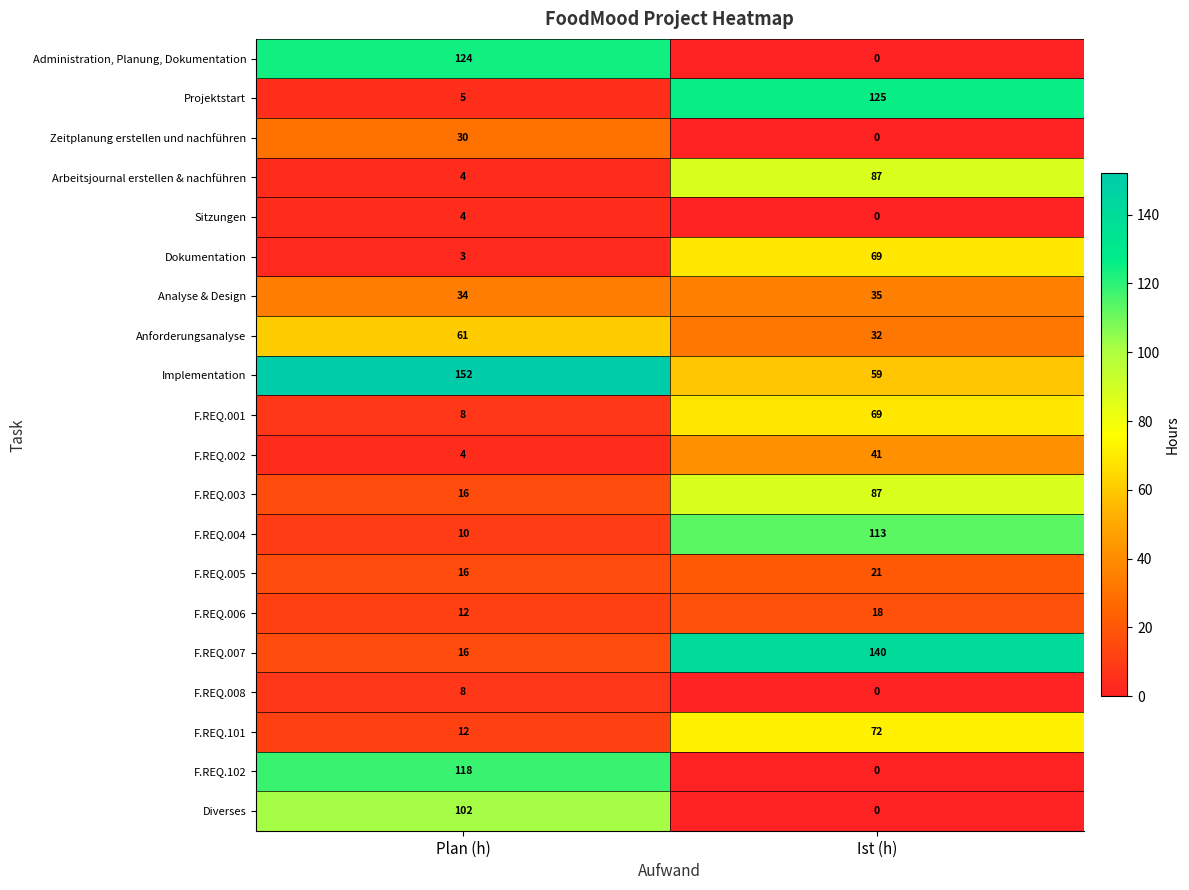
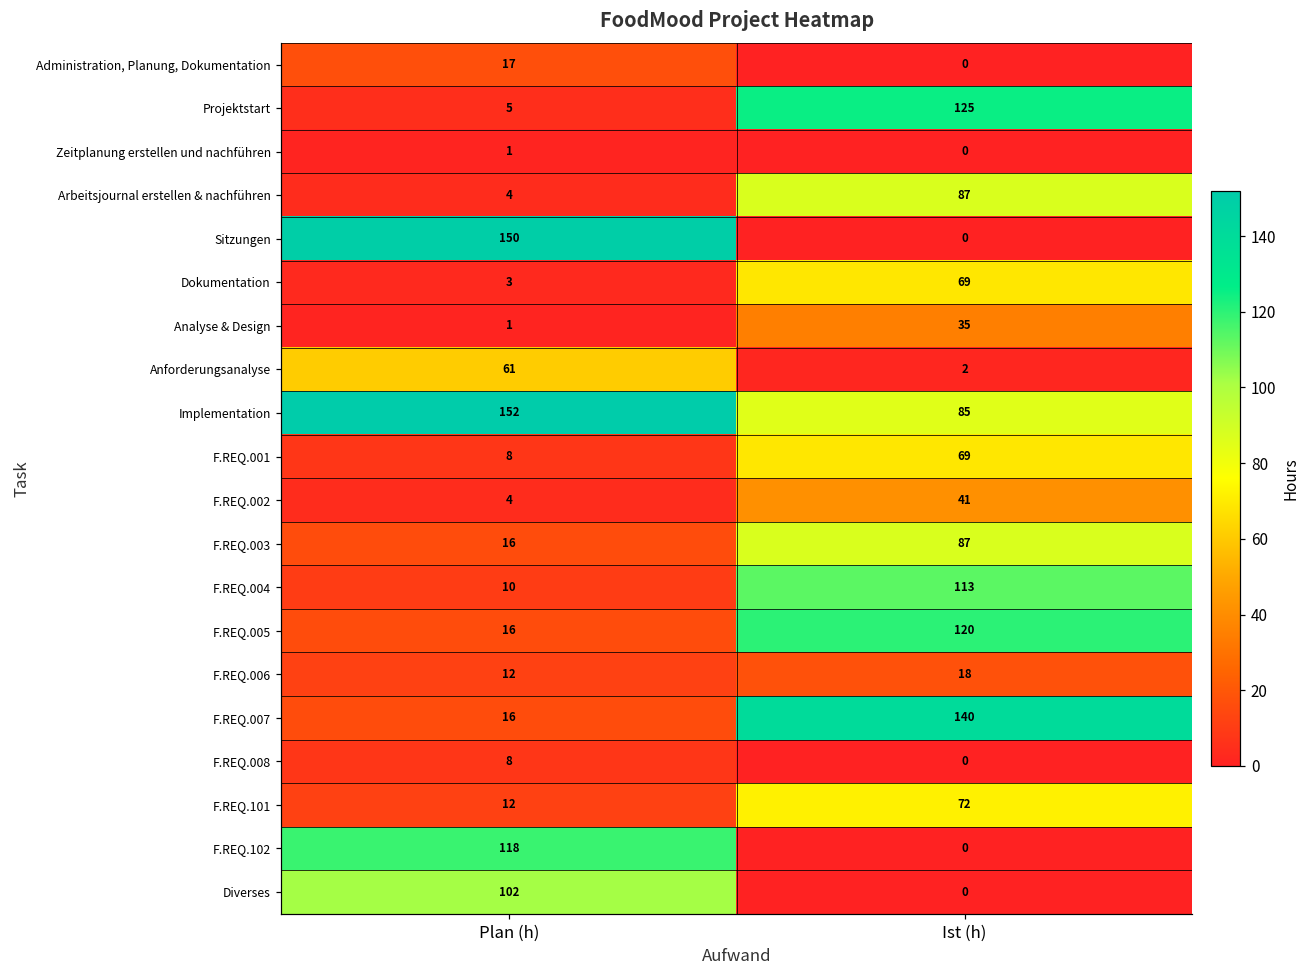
Administration, Planung, Dokumentation, Plan (h): 124 -> 17
Zeitplanung erstellen und nachführen, Plan (h): 30 -> 1
Sitzungen, Plan (h): 4 -> 150
Analyse & Design, Plan (h): 34 -> 1
Anforderungsanalyse, Ist (h): 32 -> 2
Implementation, Ist (h): 59 -> 85
F.REQ.005, Ist (h): 21 -> 120
